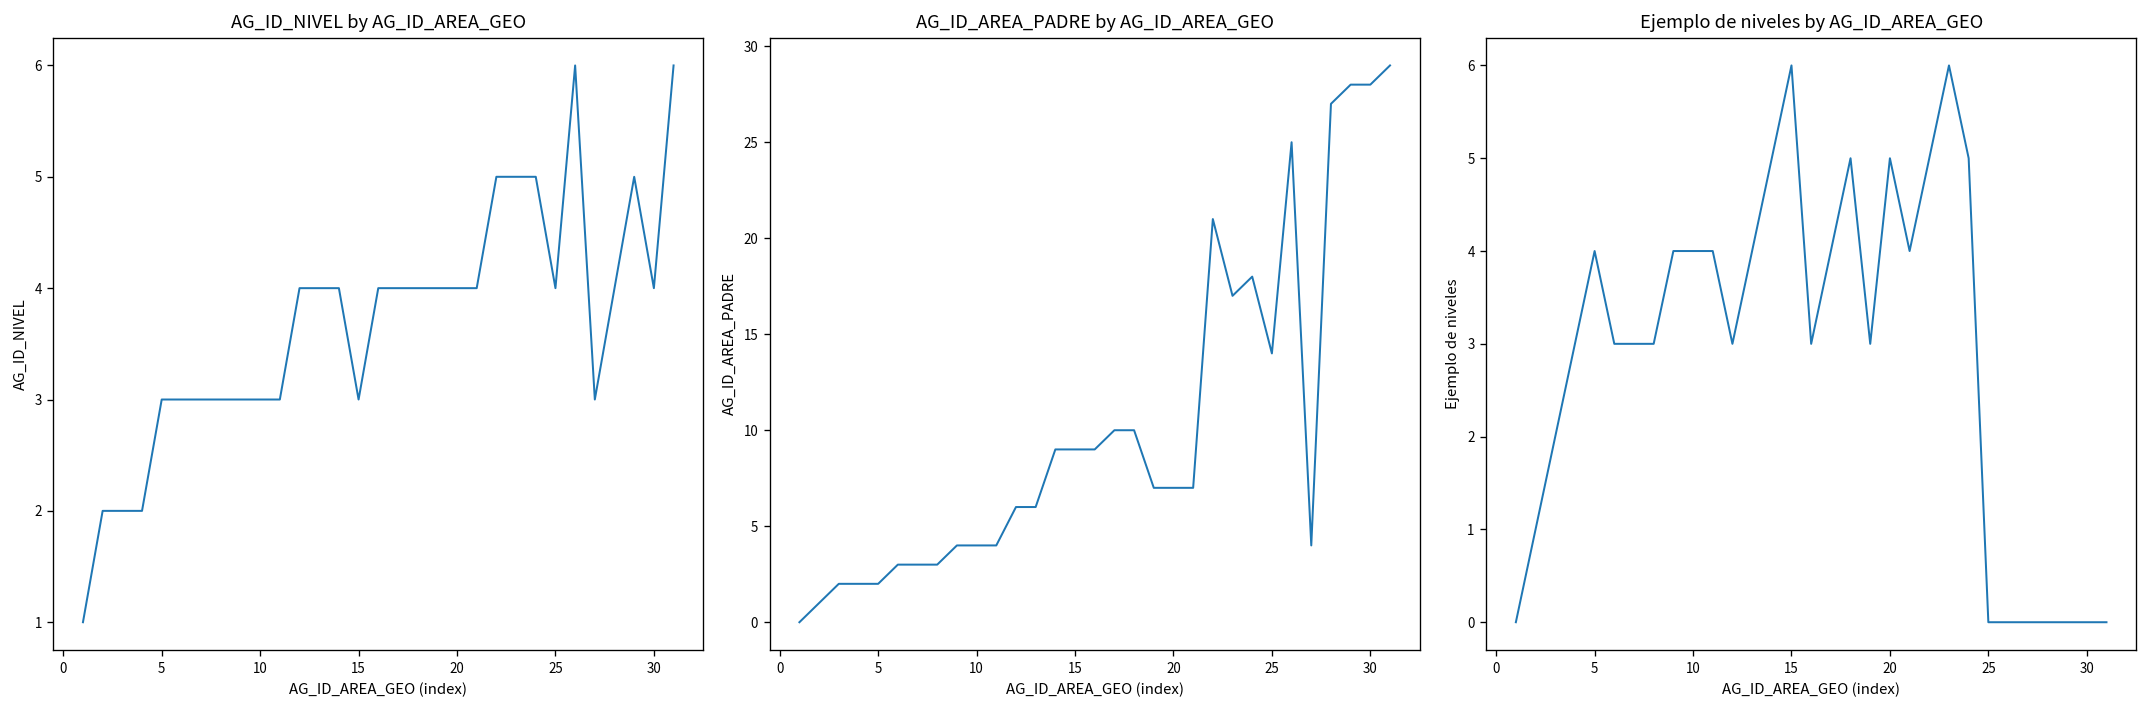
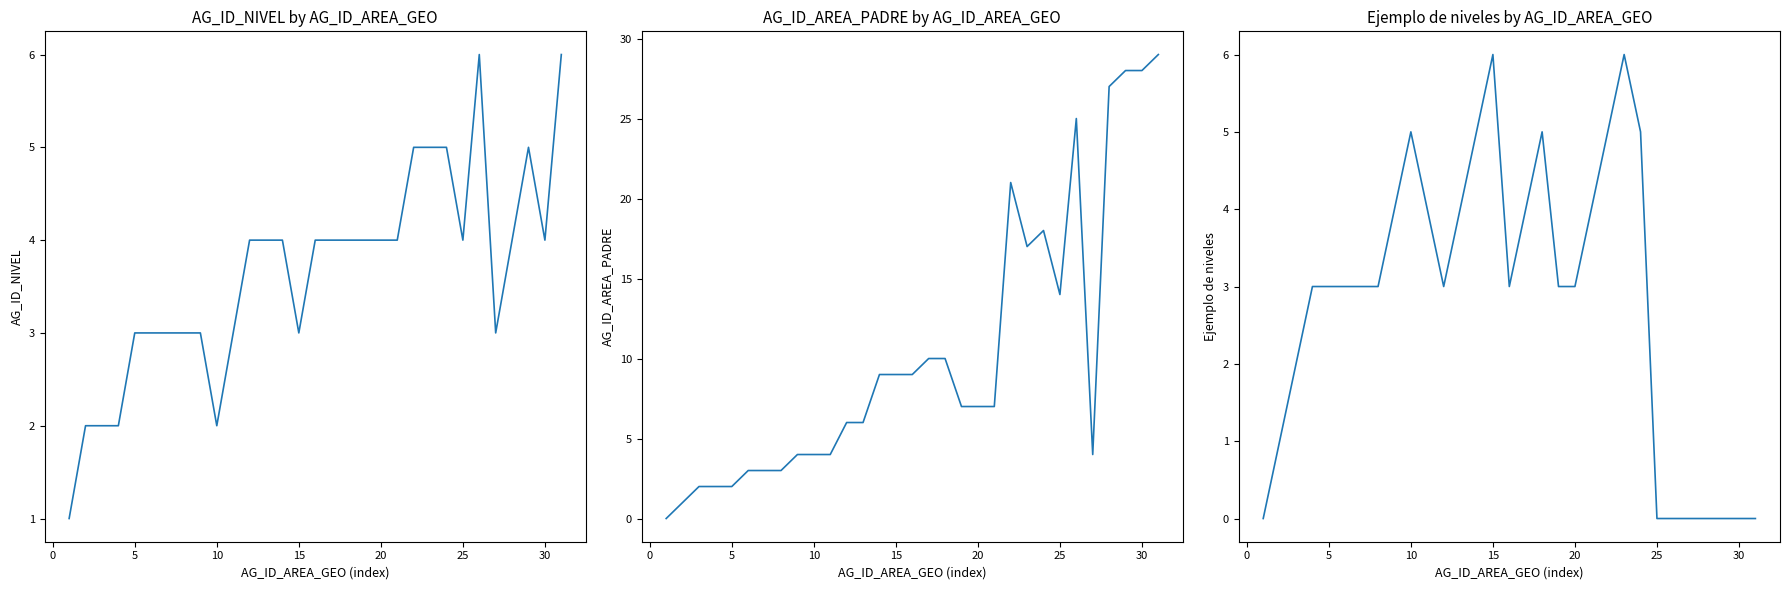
AG_ID_NIVEL by AG_ID_AREA_GEO, 10: 3 -> 2
Ejemplo de niveles by AG_ID_AREA_GEO, 5: 4 -> 3
Ejemplo de niveles by AG_ID_AREA_GEO, 10: 4 -> 5
Ejemplo de niveles by AG_ID_AREA_GEO, 20: 5 -> 3
